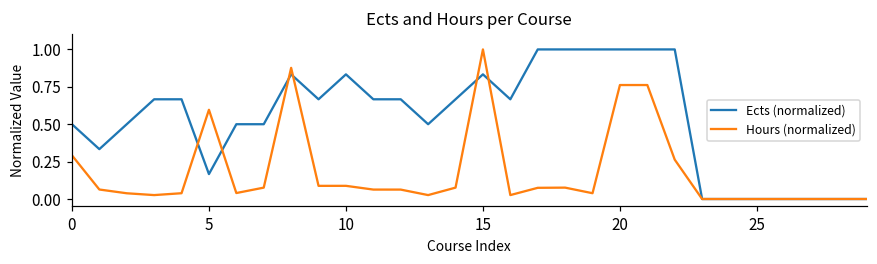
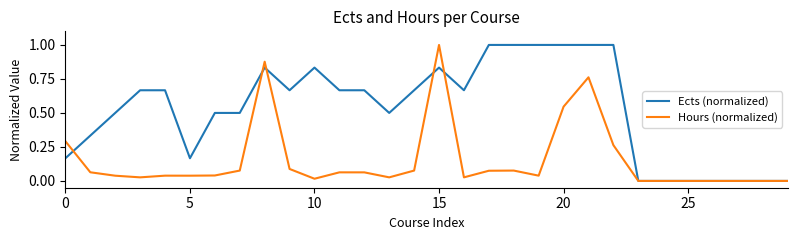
Ects (normalized), 0: 0.50 -> 0.17
Hours (normalized), 5: 0.60 -> 0.04
Hours (normalized), 10: 0.09 -> 0.02
Hours (normalized), 20: 0.76 -> 0.55
